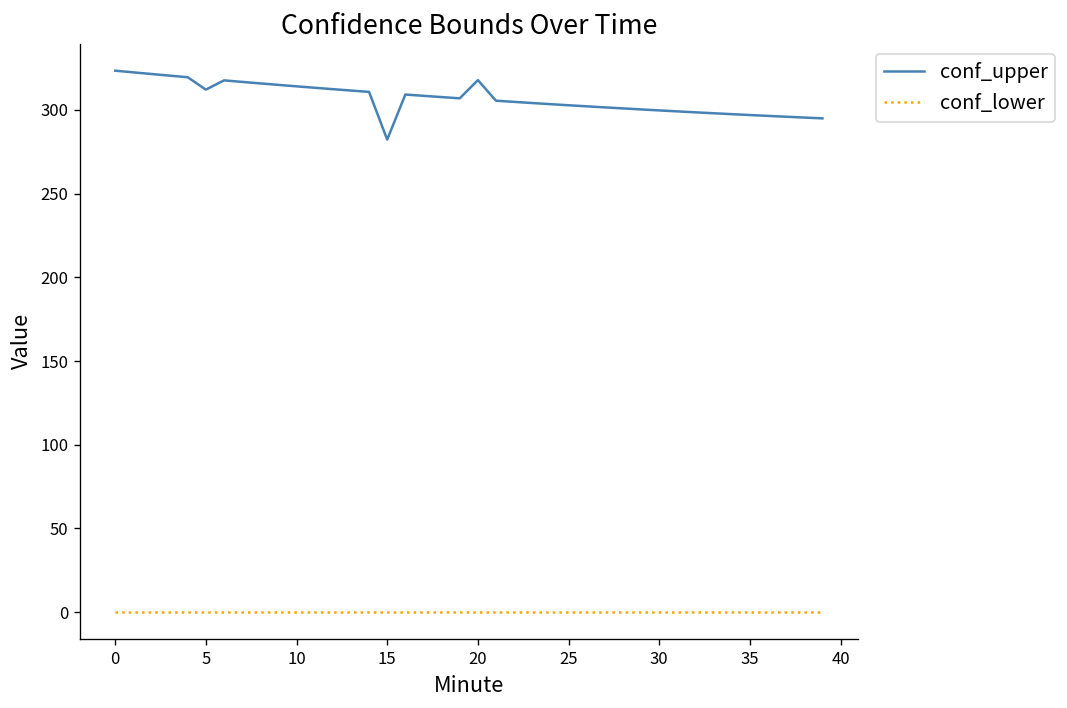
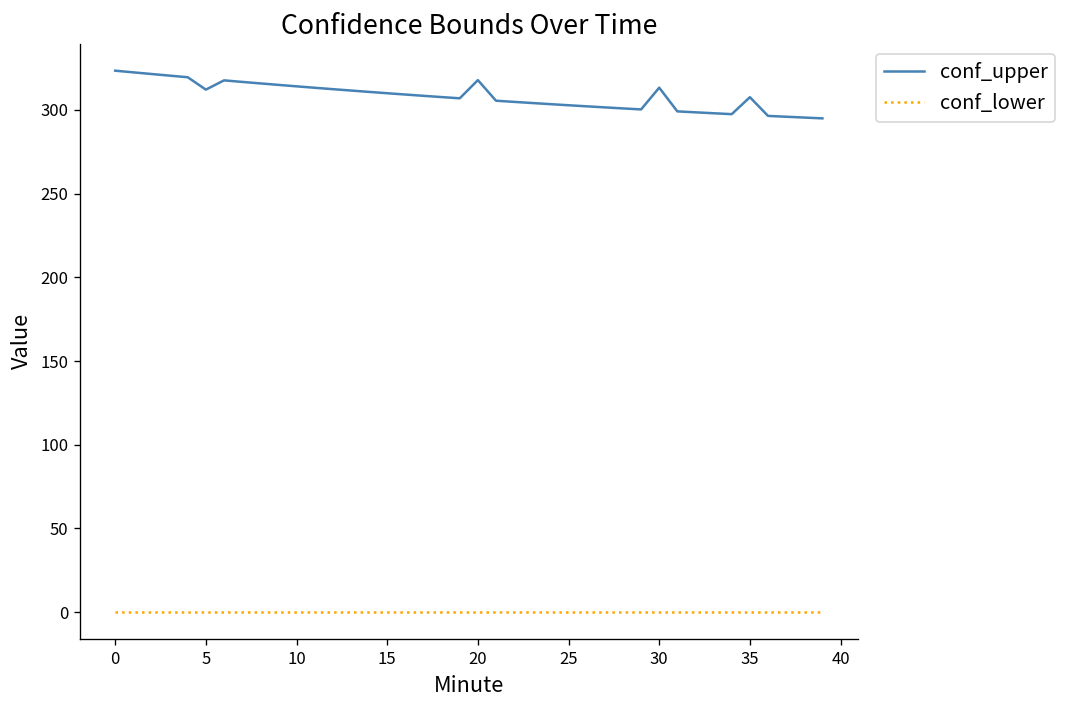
conf_upper, 15: 282 -> 310
conf_upper, 30: 300 -> 313
conf_upper, 35: 297 -> 308
